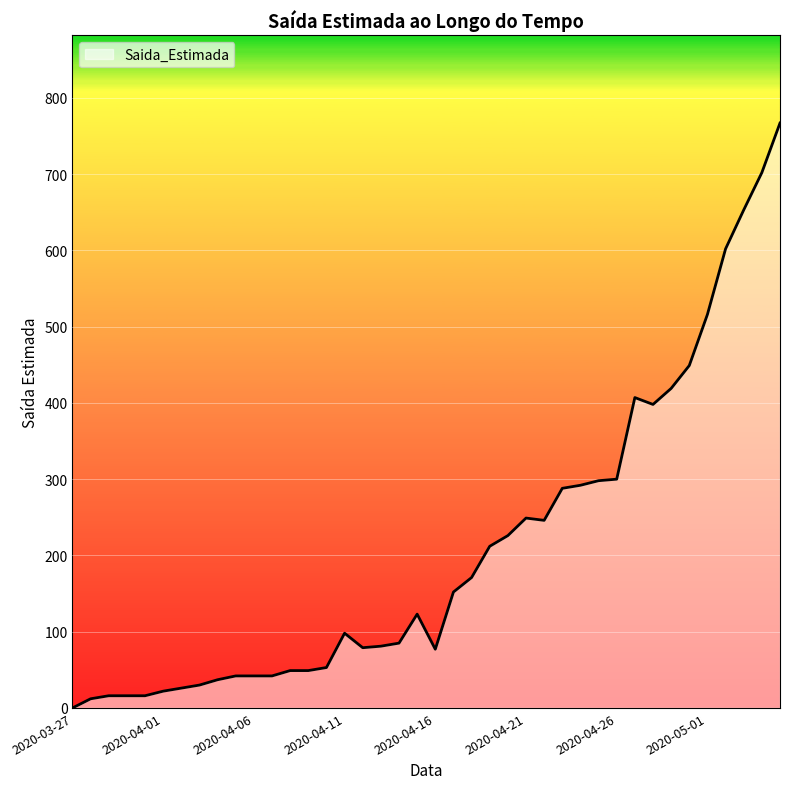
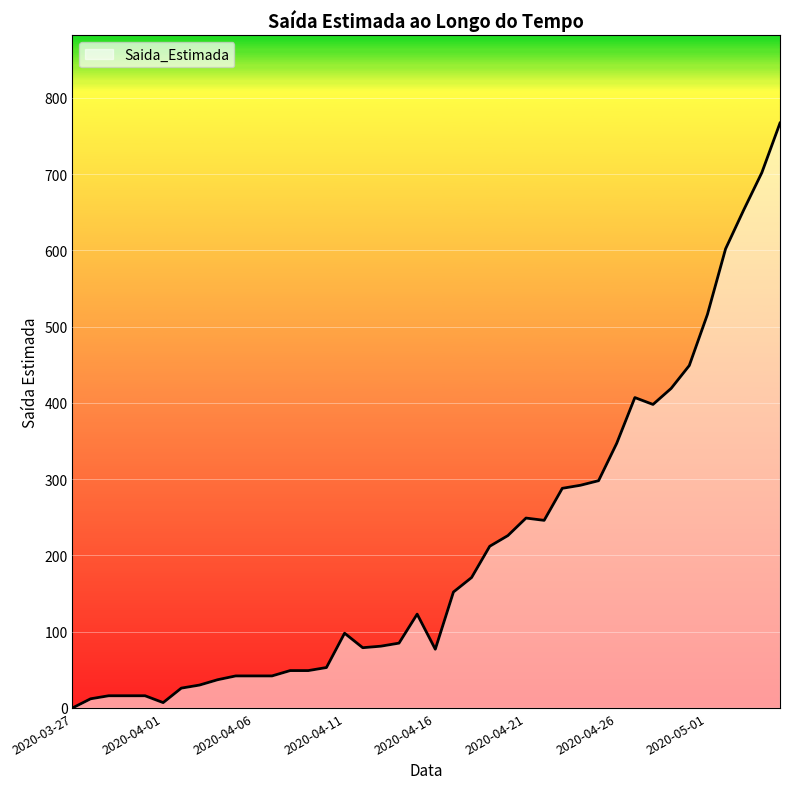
2020-04-01: 20 -> 10
2020-04-26: 300 -> 350
